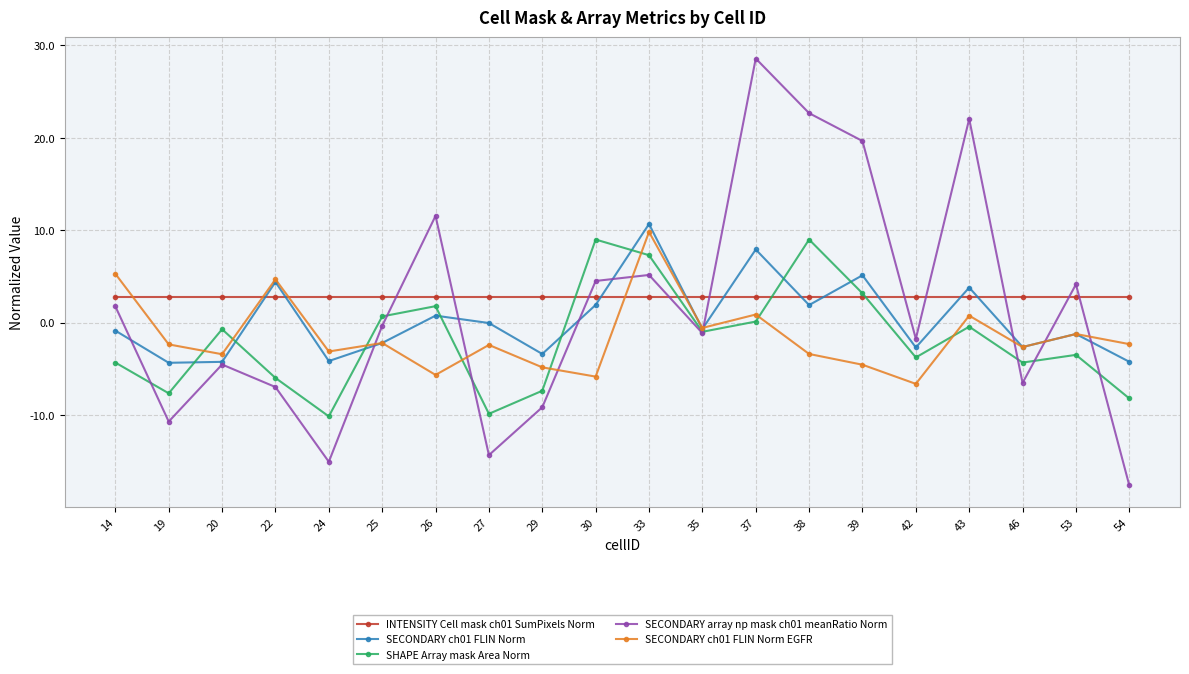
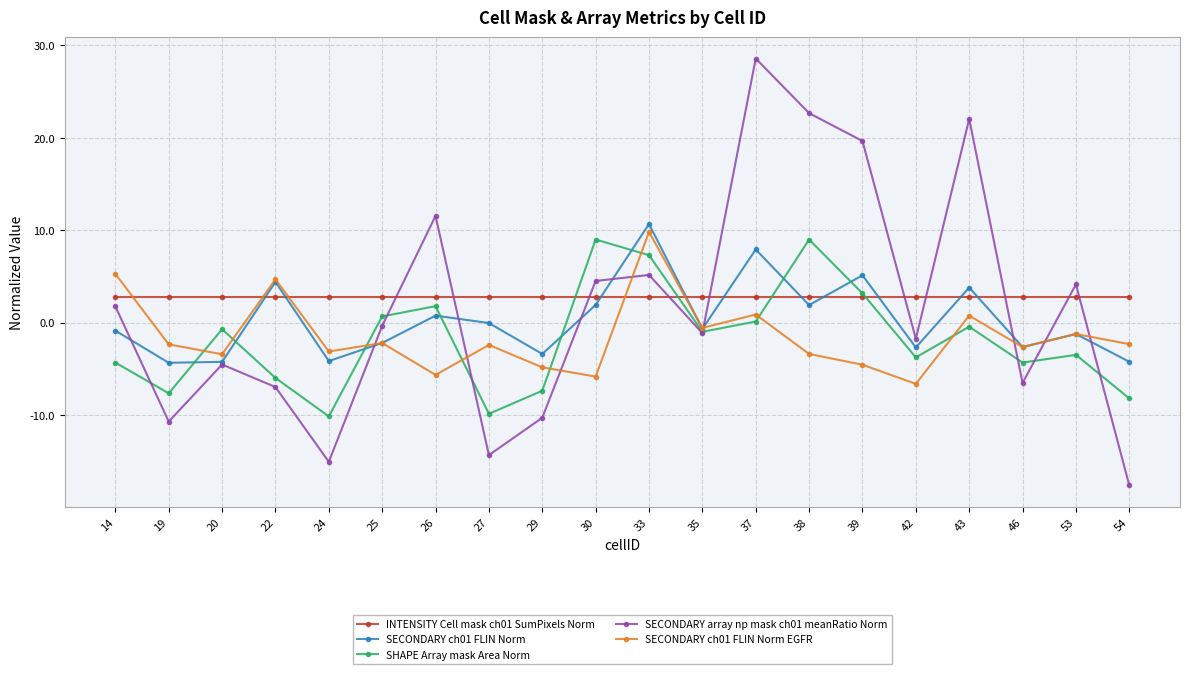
SECONDARY array np mask ch01 meanRatio Norm, 29: -9 -> -10
